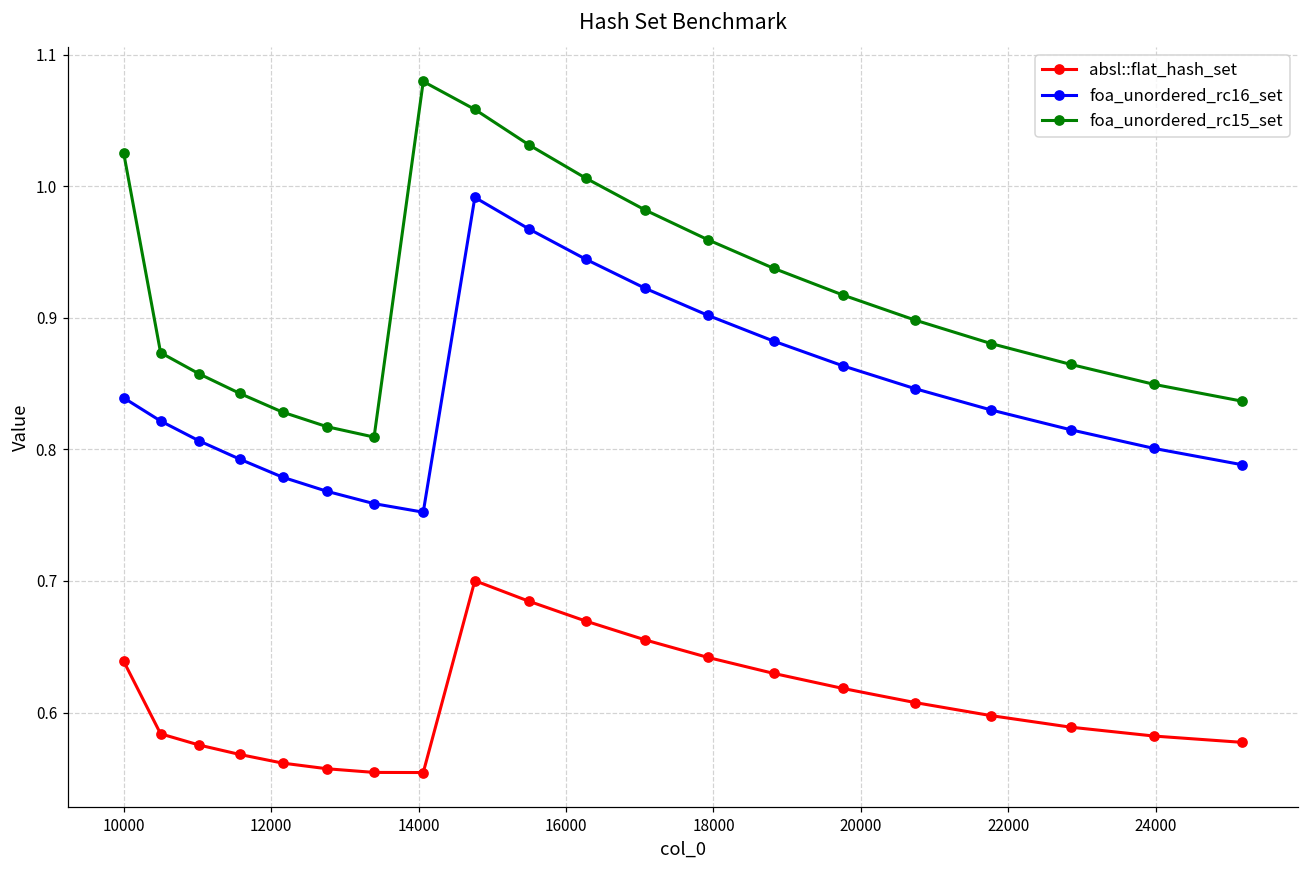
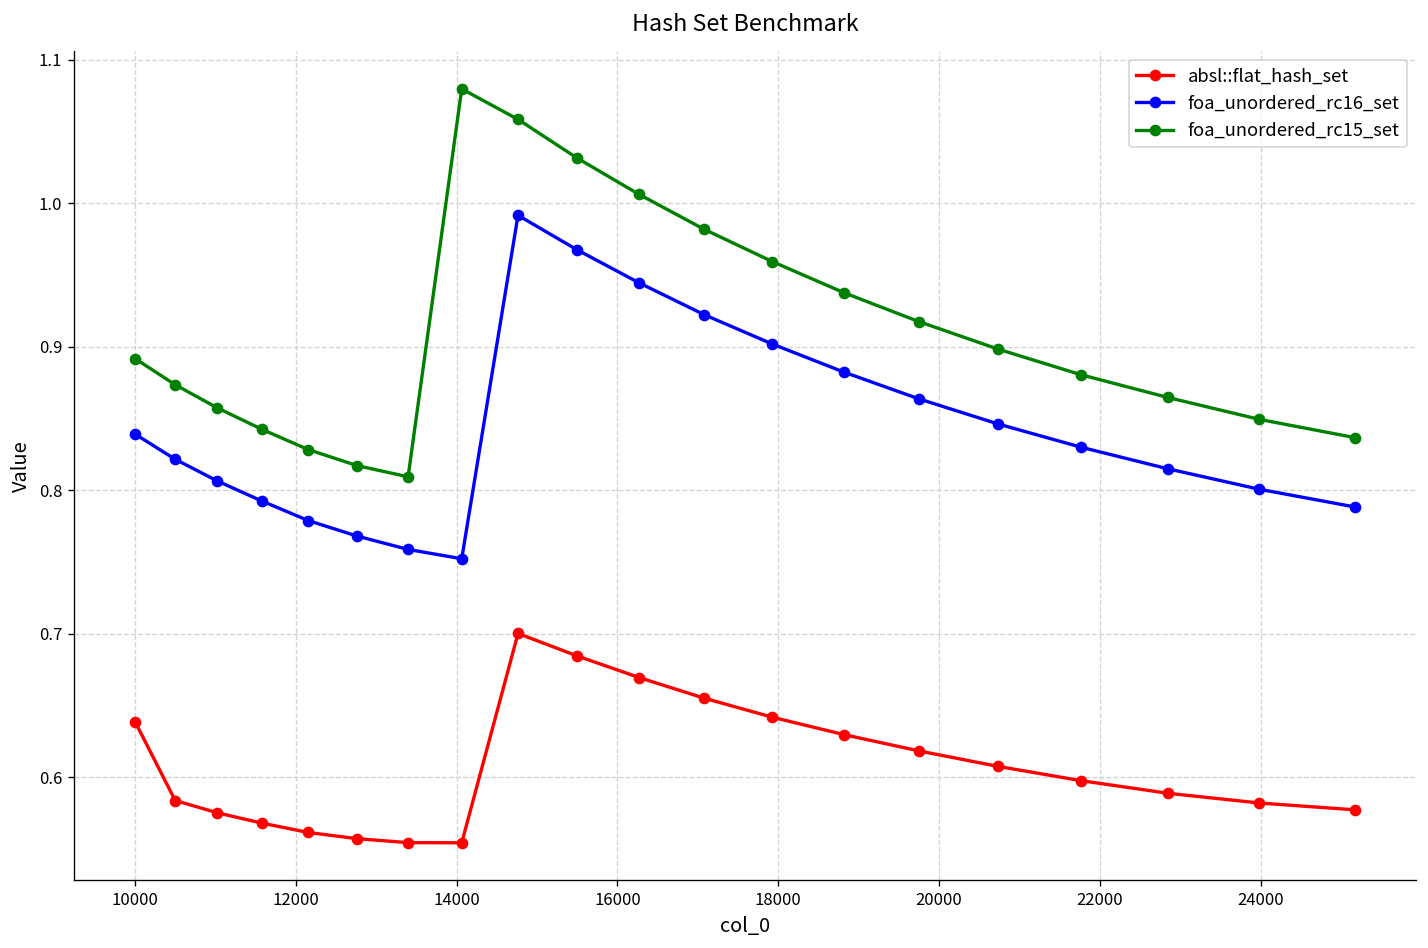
foa_unordered_rc15_set, 10000: 1.025 -> 0.892
